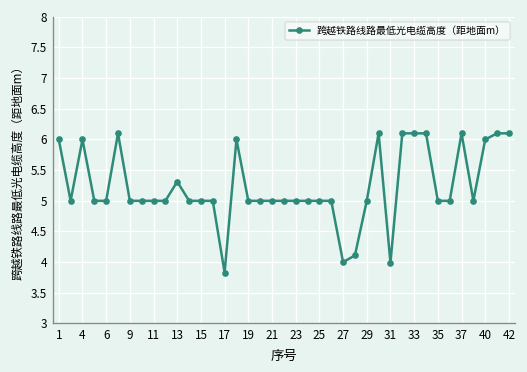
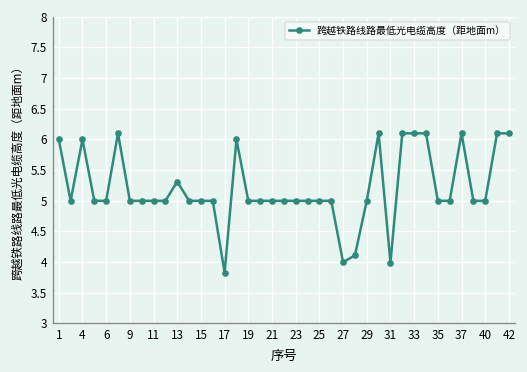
40: 6 -> 5
